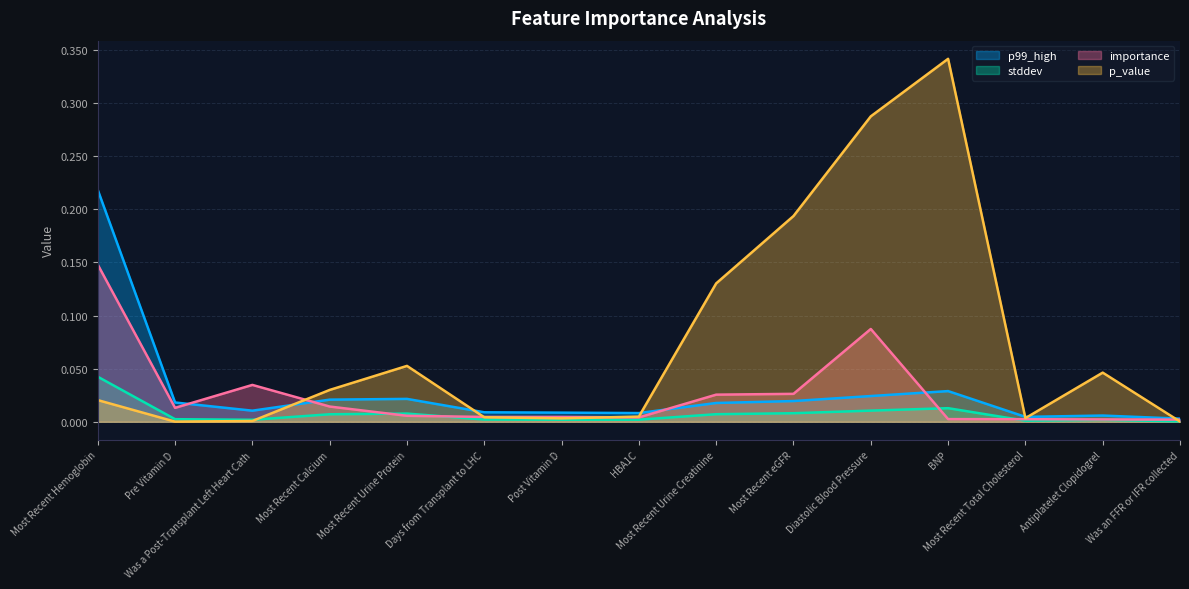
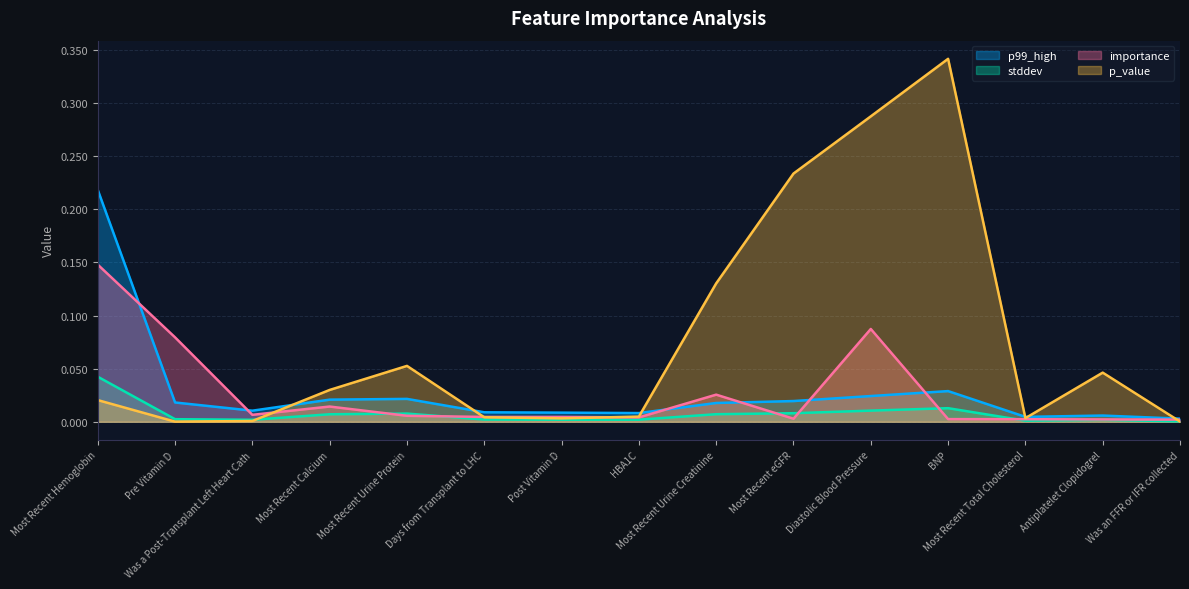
importance, Pre Vitamin D: 0.013 -> 0.079
importance, Was a Post-Transplant Left Heart Cath: 0.035 -> 0.007
importance, Most Recent eGFR: 0.026 -> 0.003
p_value, Most Recent eGFR: 0.194 -> 0.234
